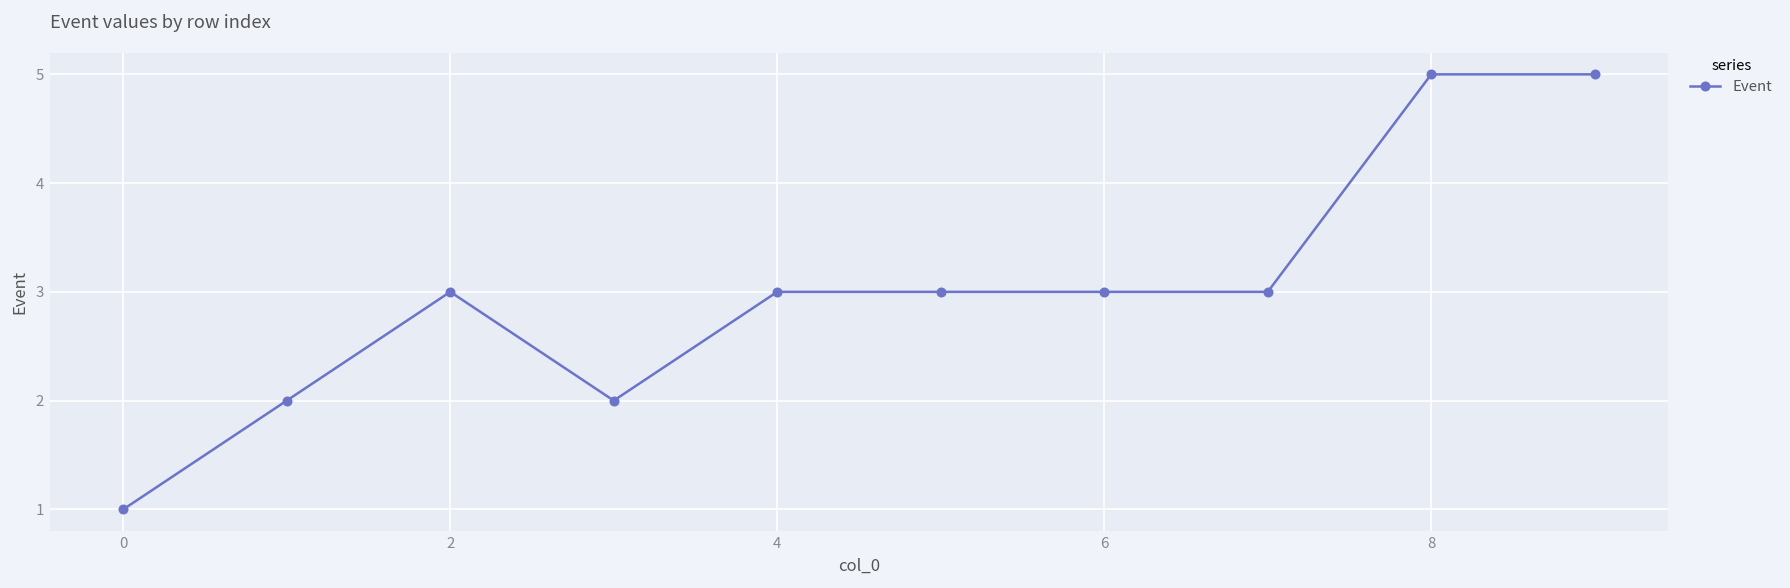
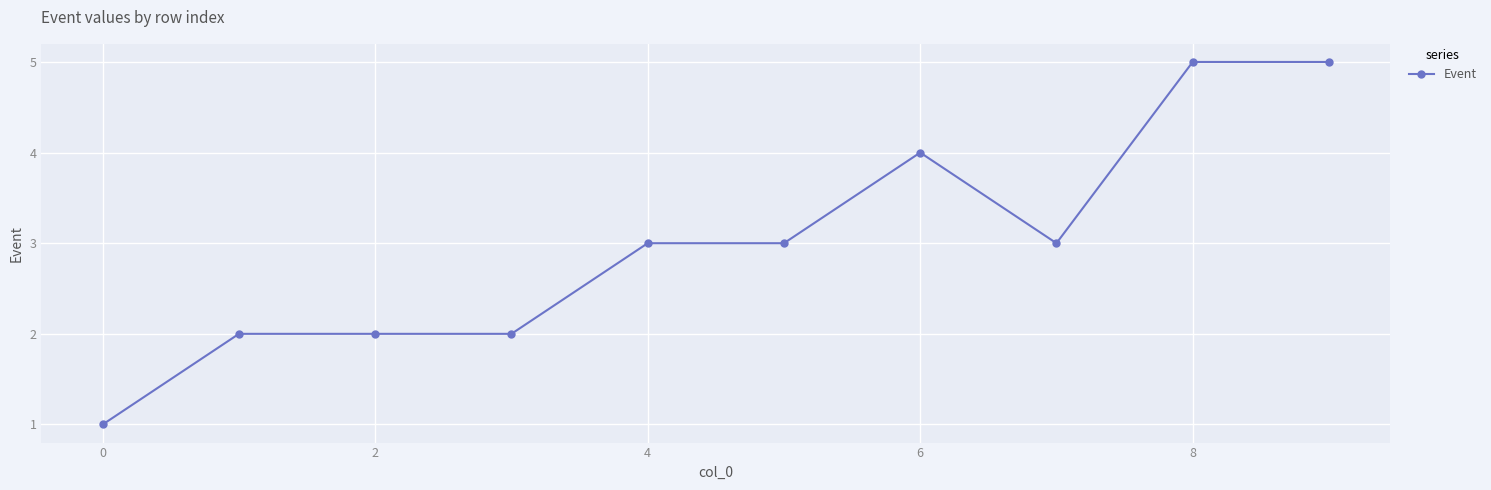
2: 3 -> 2
6: 3 -> 4
